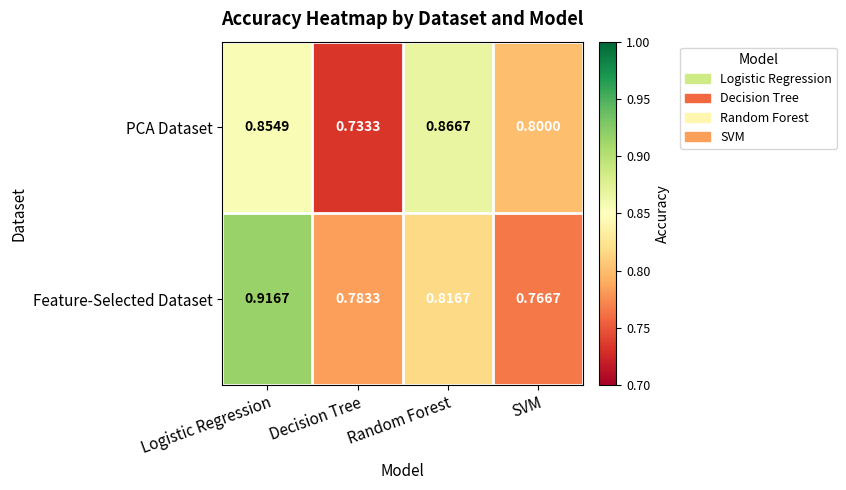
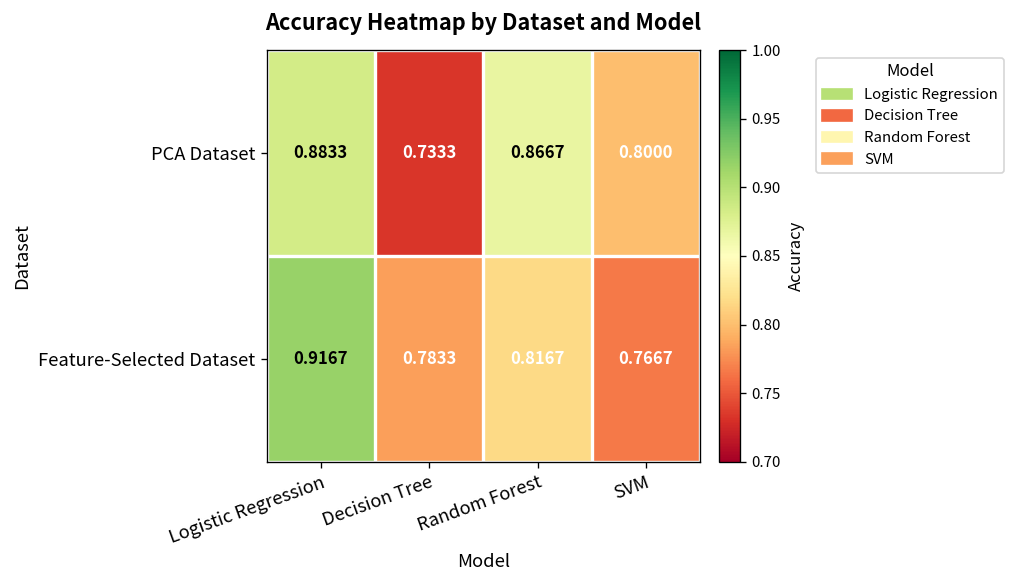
PCA Dataset, Logistic Regression: 0.8549 -> 0.8833
